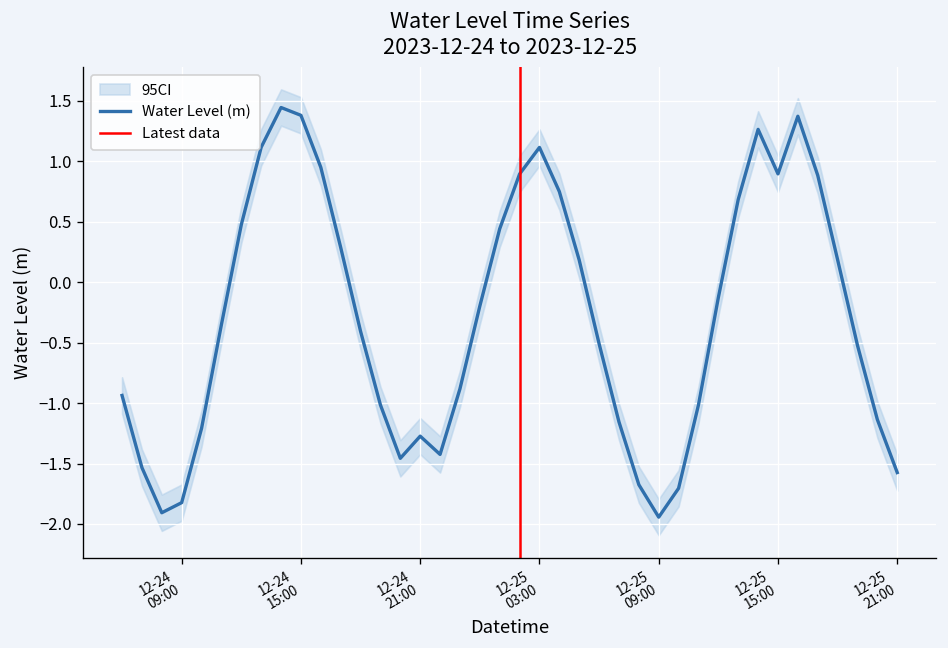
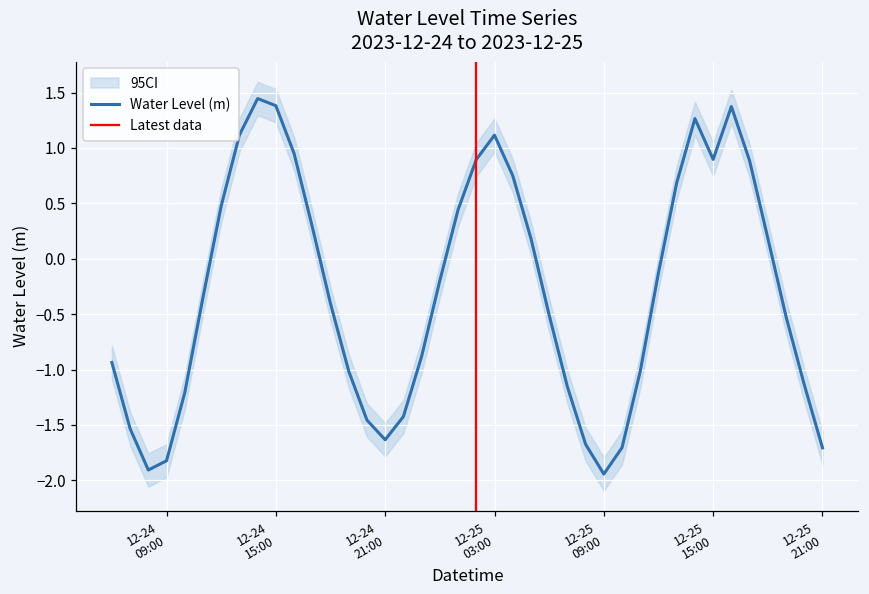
Water Level (m), 12-24 21:00: -1.27 -> -1.63
Water Level (m), 12-25 21:00: -1.57 -> -1.71
